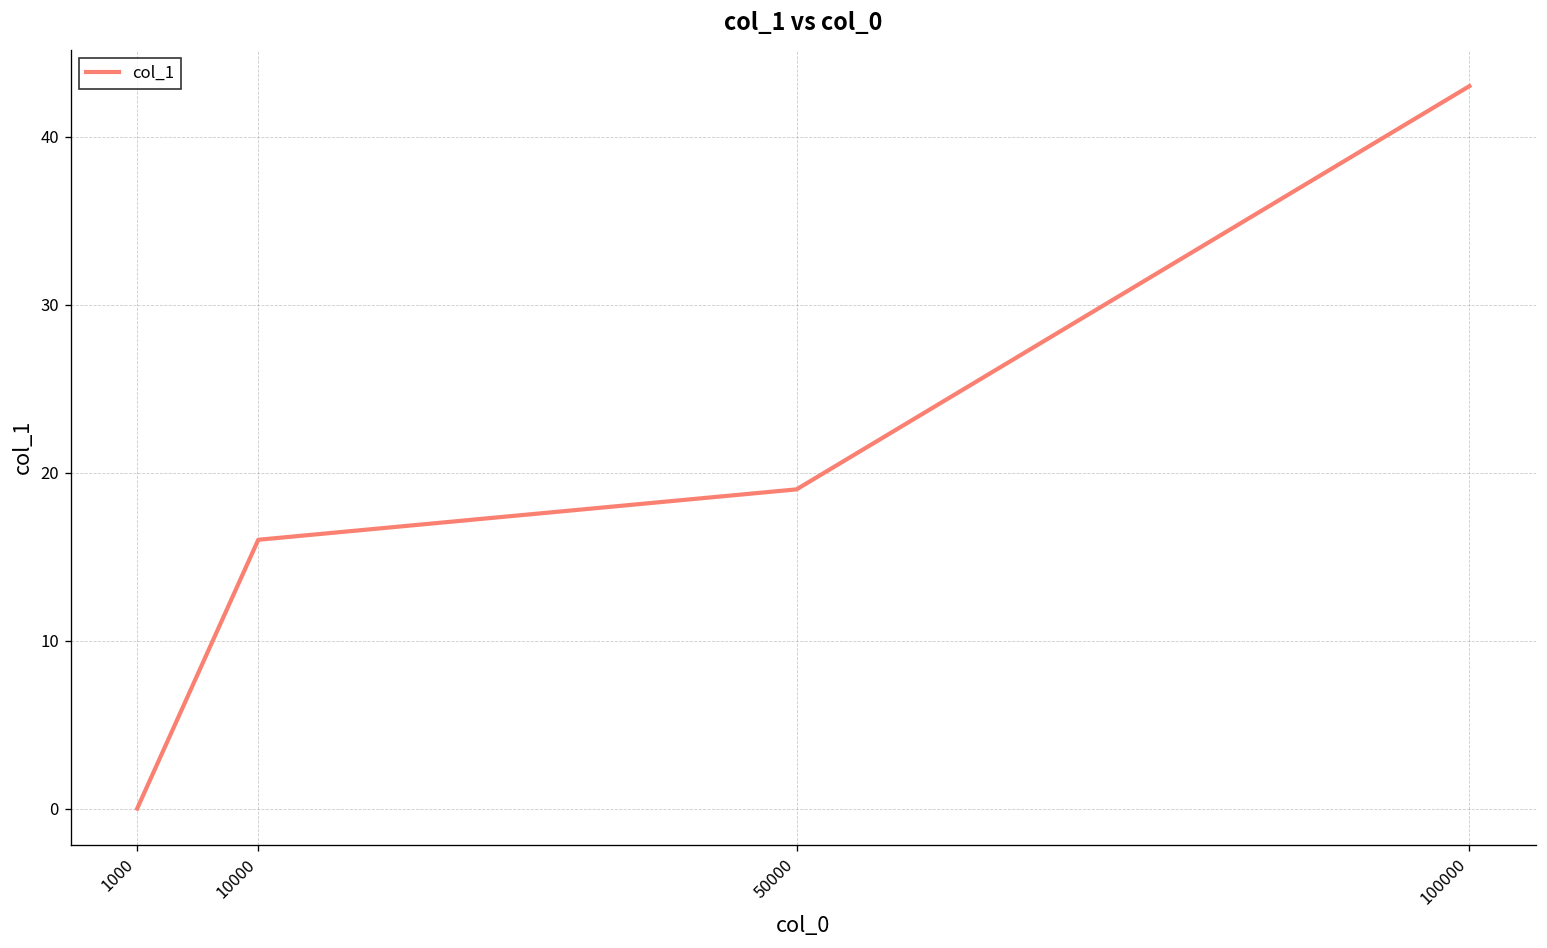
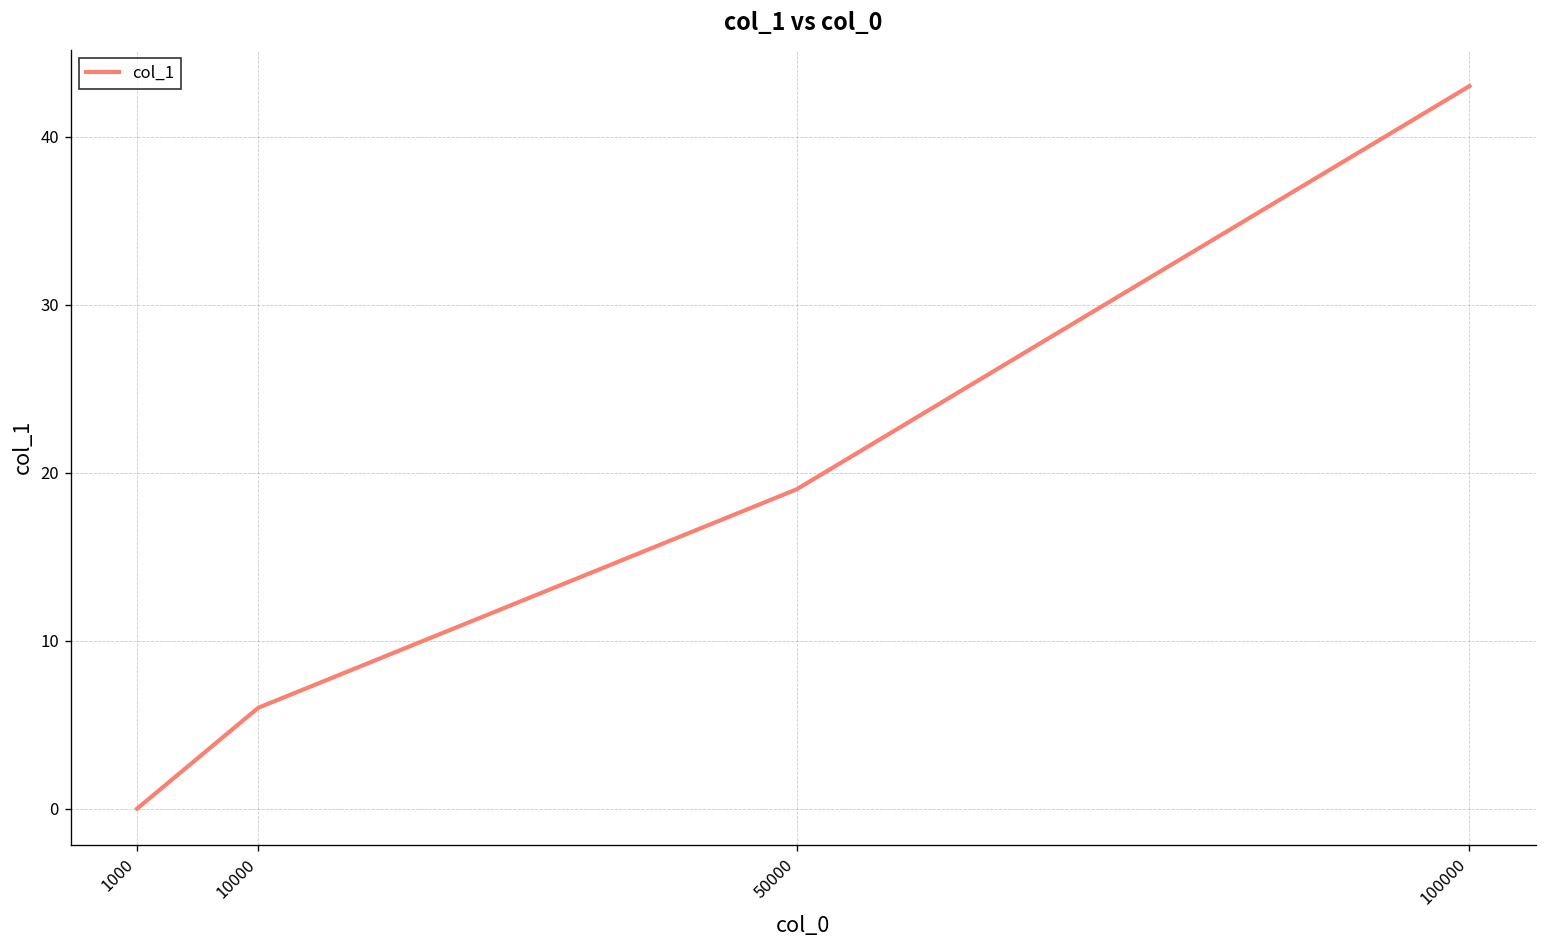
10000: 16 -> 6
